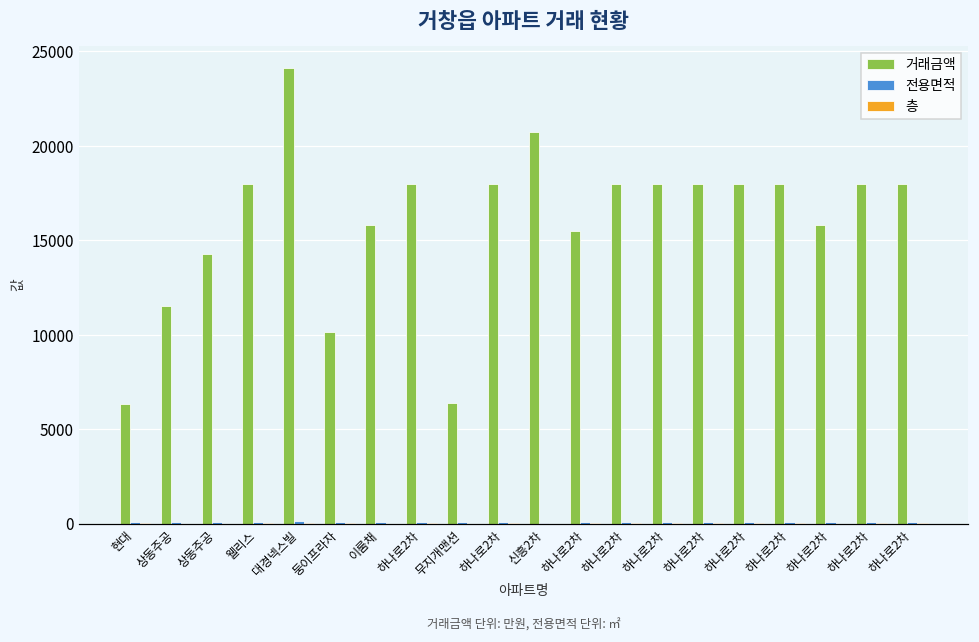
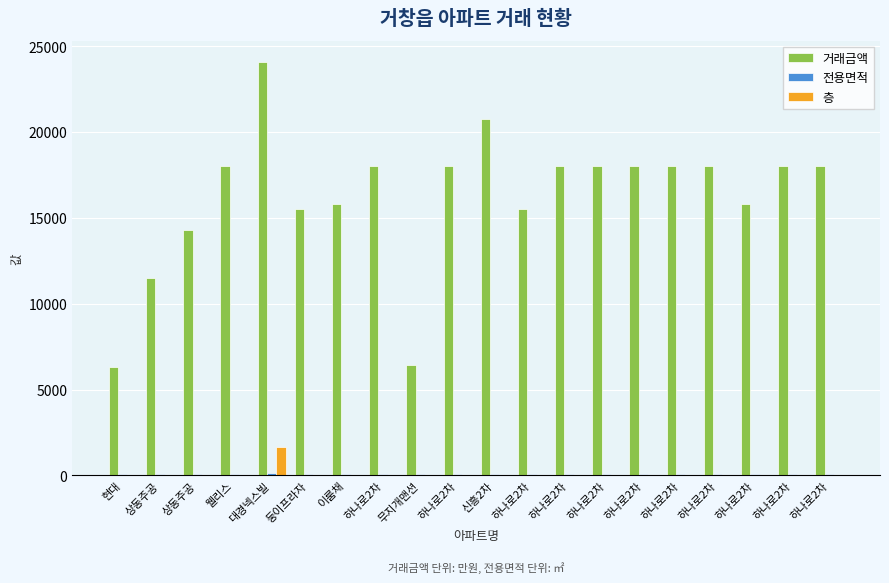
층, 대경넥스빌: 0 -> 1600
거래금액, 둥이프라자: 10100 -> 15500
